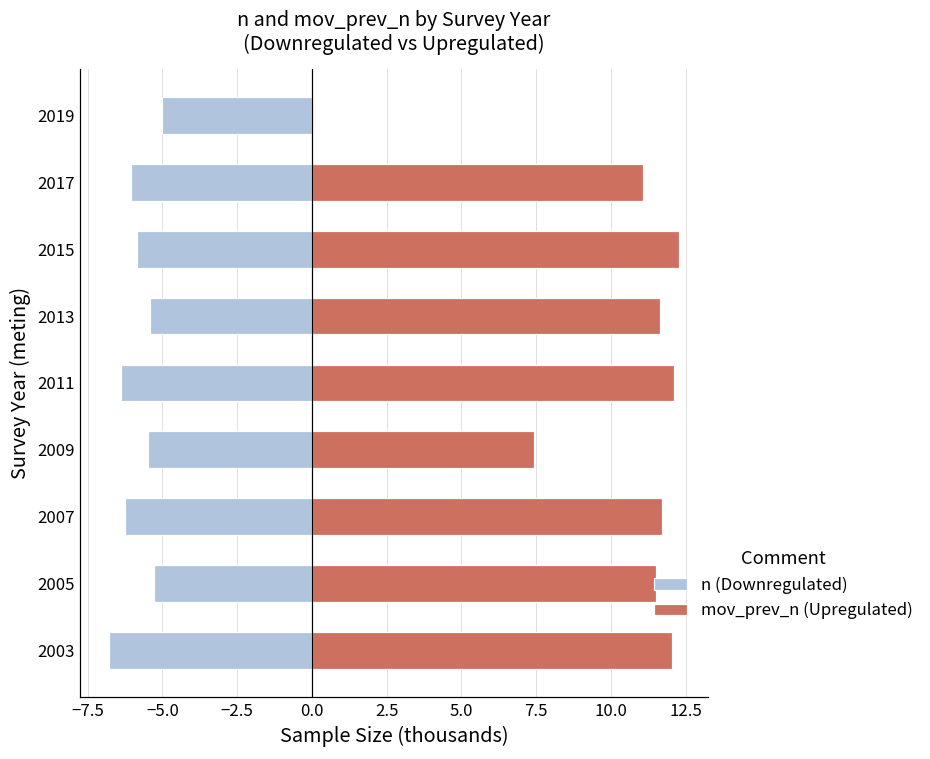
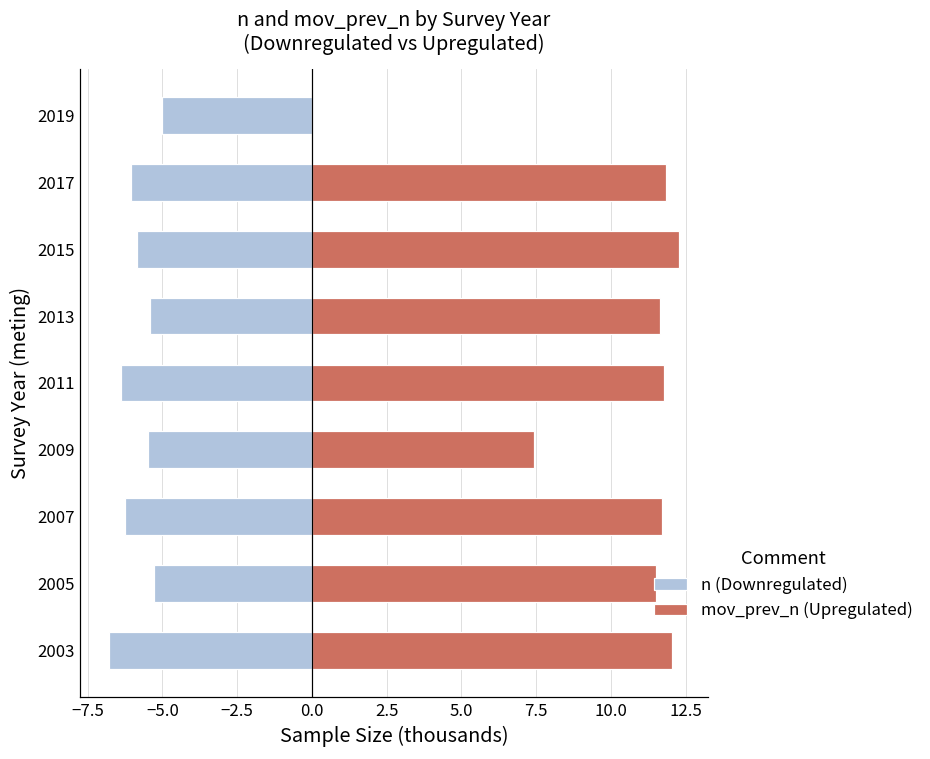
mov_prev_n (Upregulated), 2017: 11.1 -> 11.8
mov_prev_n (Upregulated), 2011: 12.1 -> 11.8
